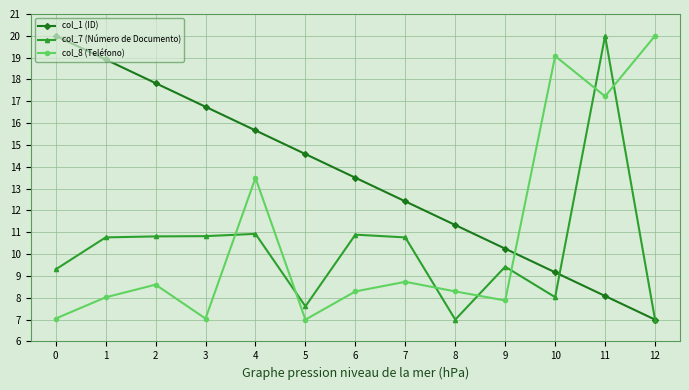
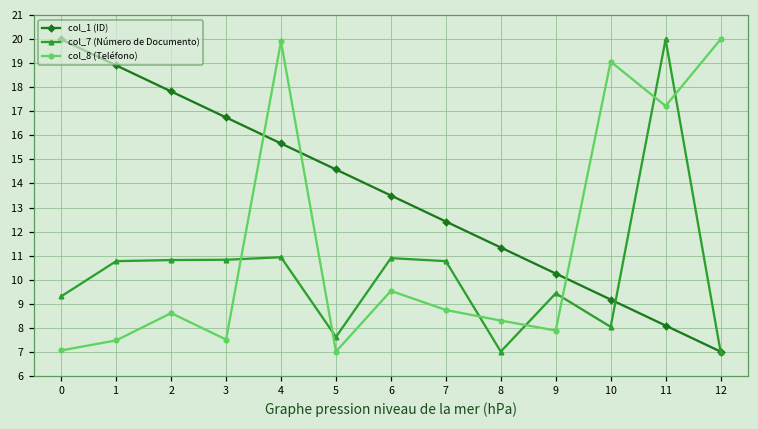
col_8 (Teléfono), 1: 8.0 -> 7.5
col_8 (Teléfono), 3: 7.0 -> 7.5
col_8 (Teléfono), 4: 13.5 -> 19.9
col_8 (Teléfono), 6: 8.3 -> 9.5
